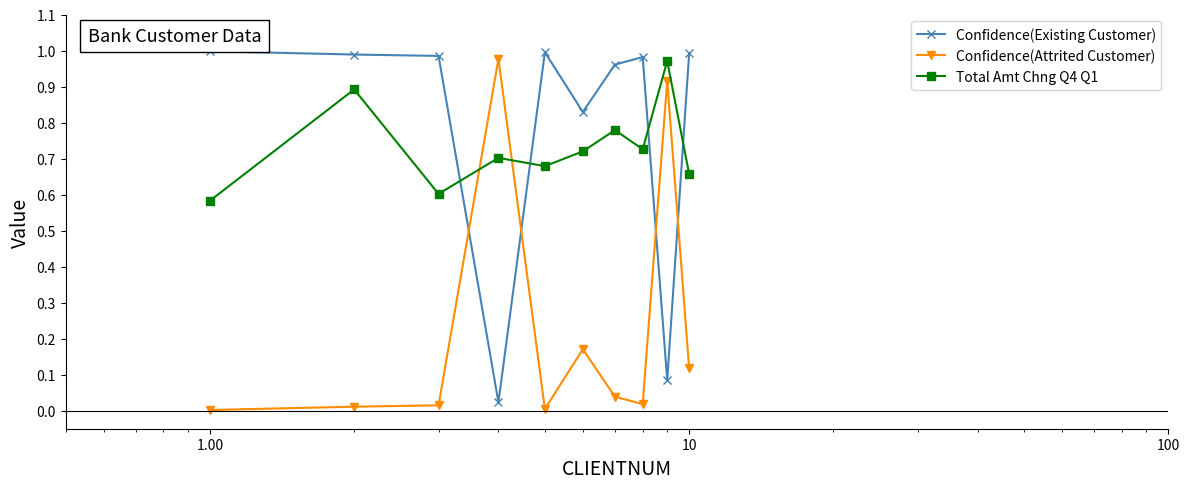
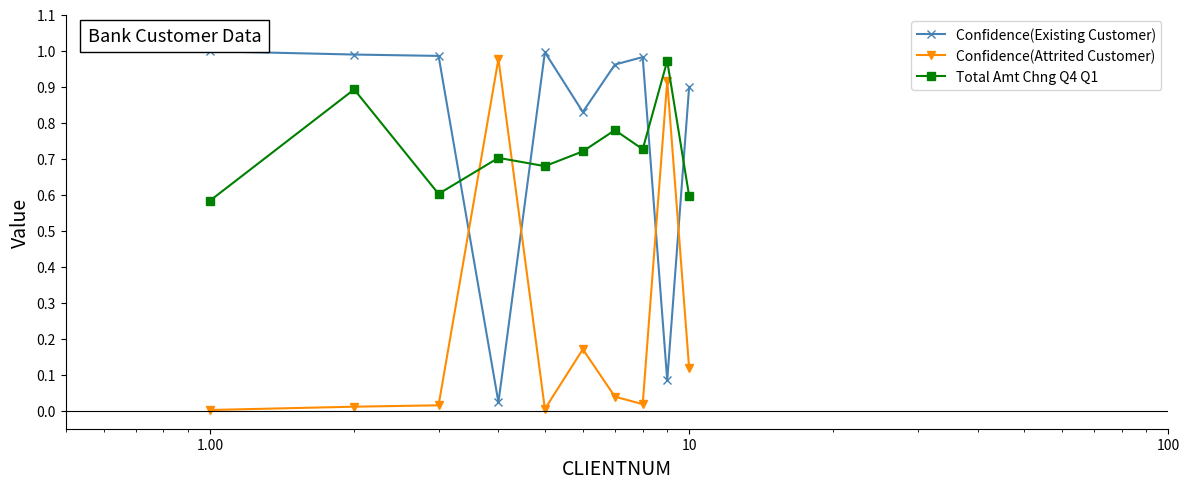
Confidence(Existing Customer), 10: 0.99 -> 0.90
Total Amt Chng Q4 Q1, 10: 0.66 -> 0.60
